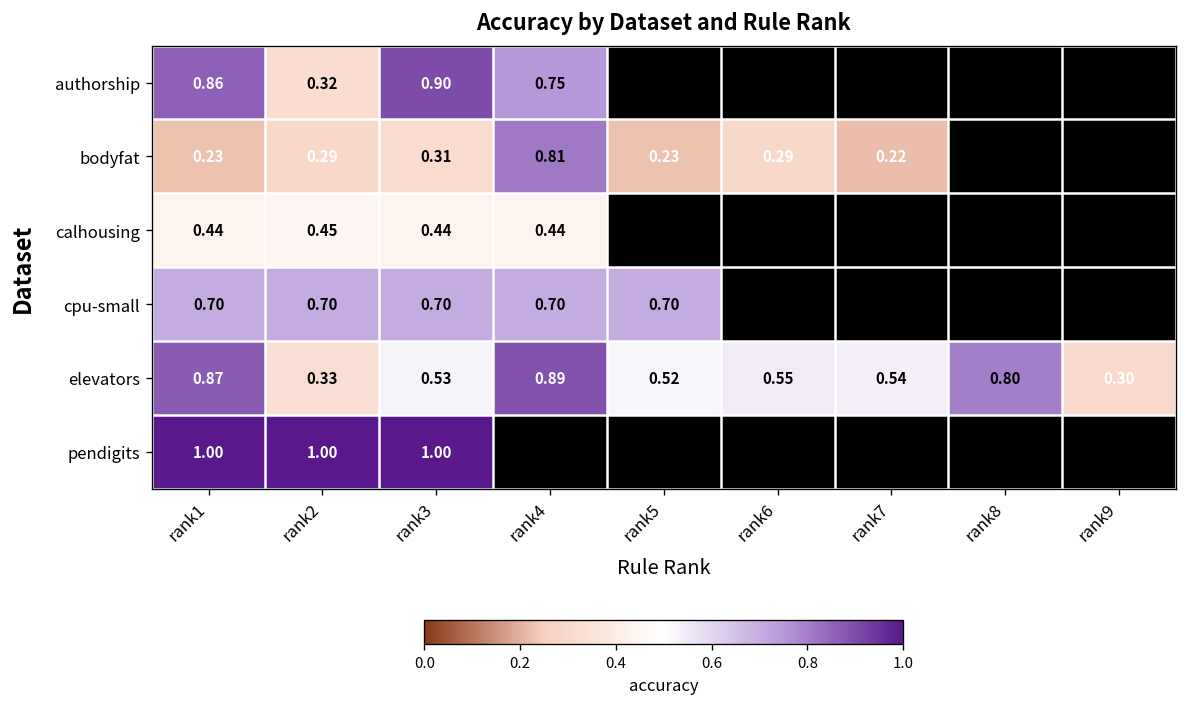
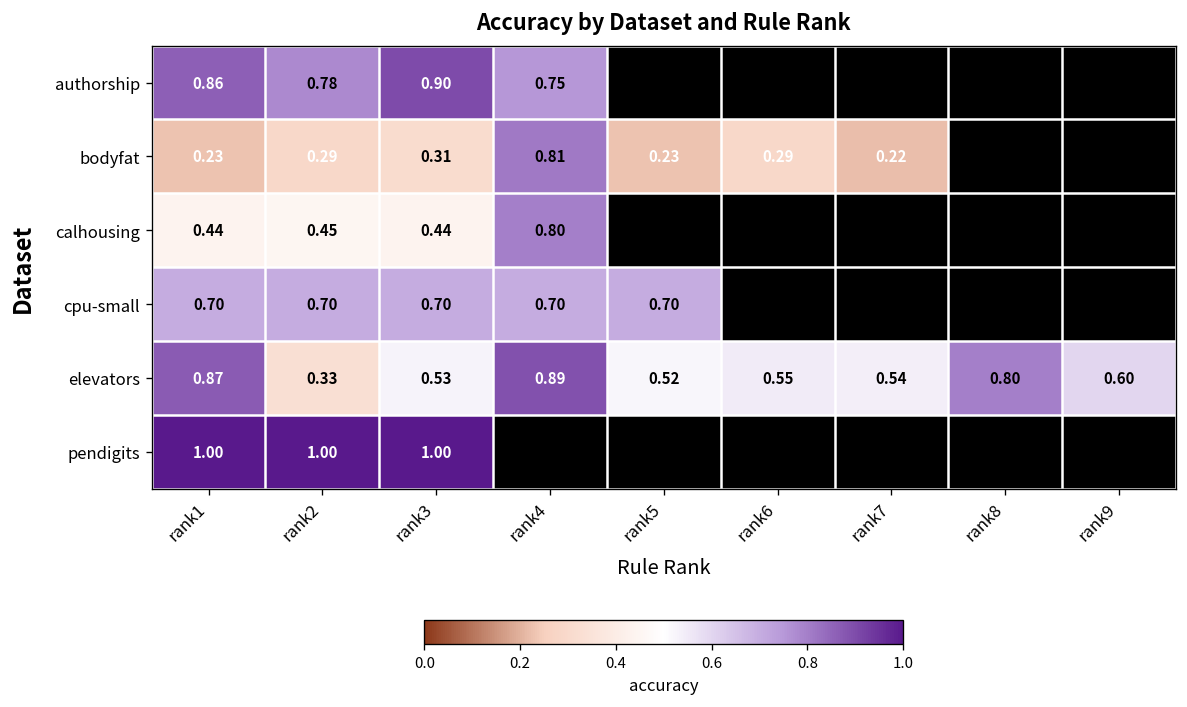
authorship, rank2: 0.32 -> 0.78
calhousing, rank4: 0.44 -> 0.80
elevators, rank9: 0.30 -> 0.60
